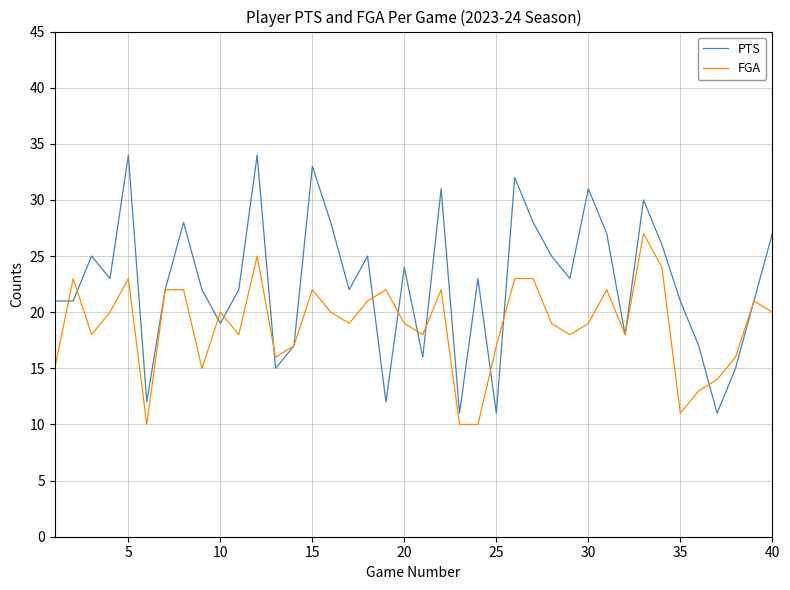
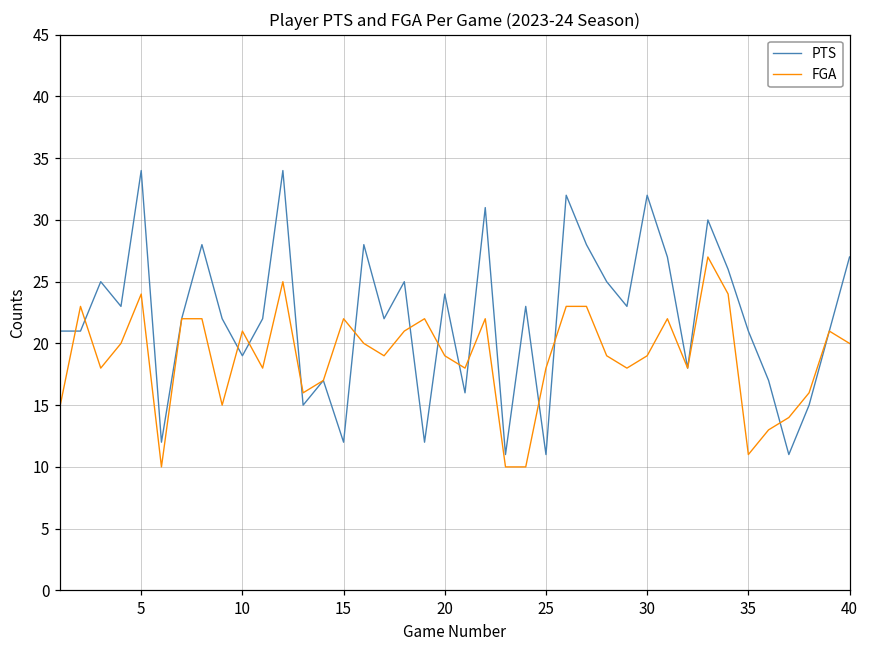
FGA, 5: 23 -> 24
FGA, 10: 20 -> 21
PTS, 15: 33 -> 12
FGA, 25: 17 -> 18
PTS, 30: 31 -> 32
